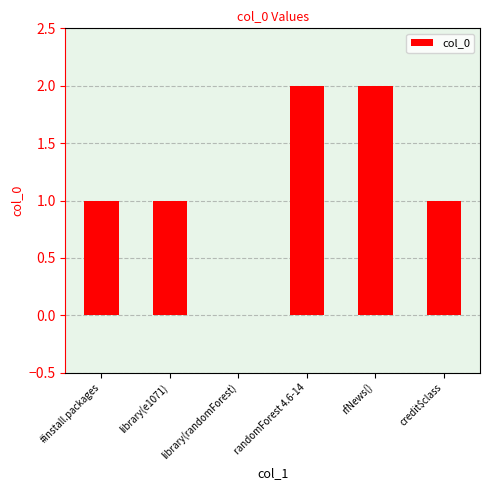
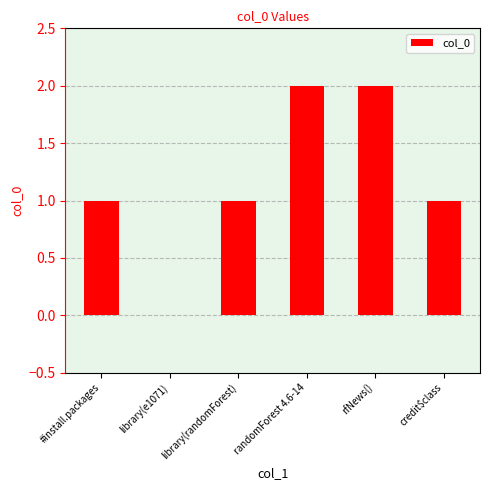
library(e1071): 1 -> 0
library(randomForest): 0 -> 1
